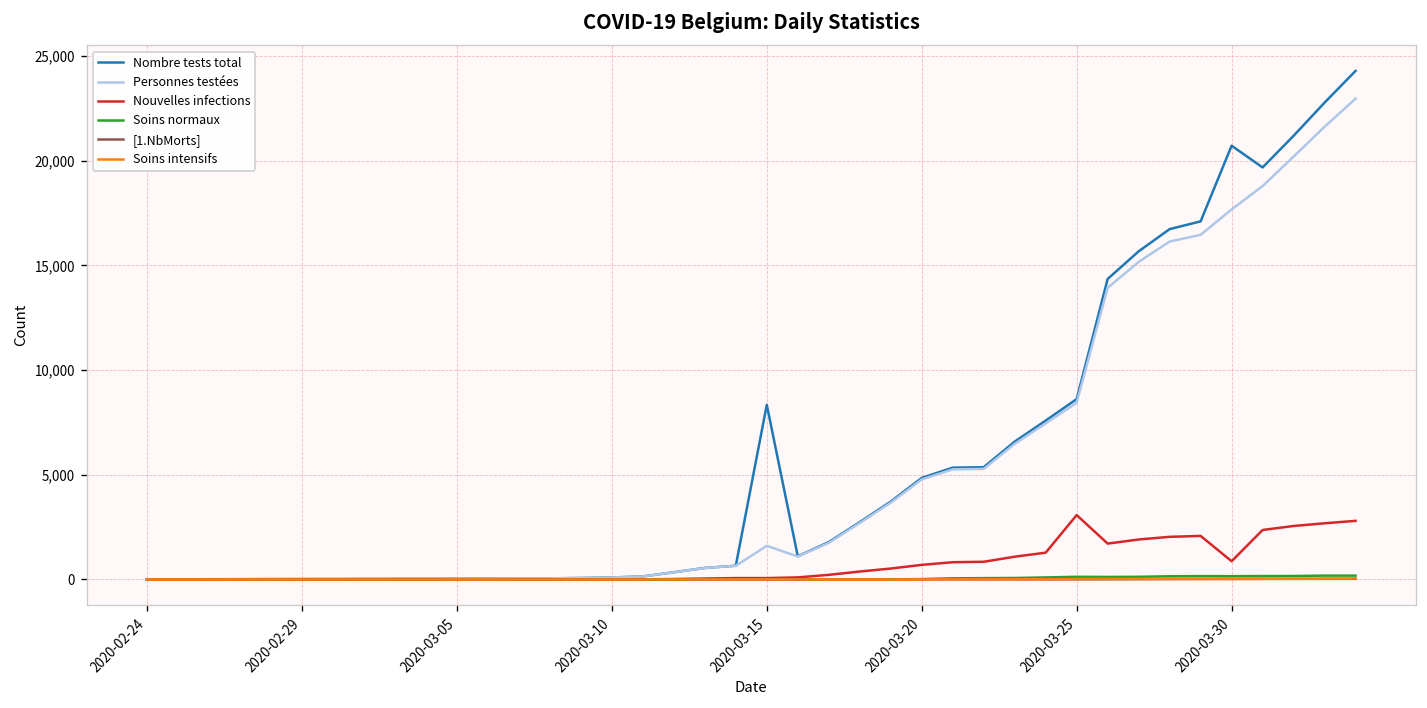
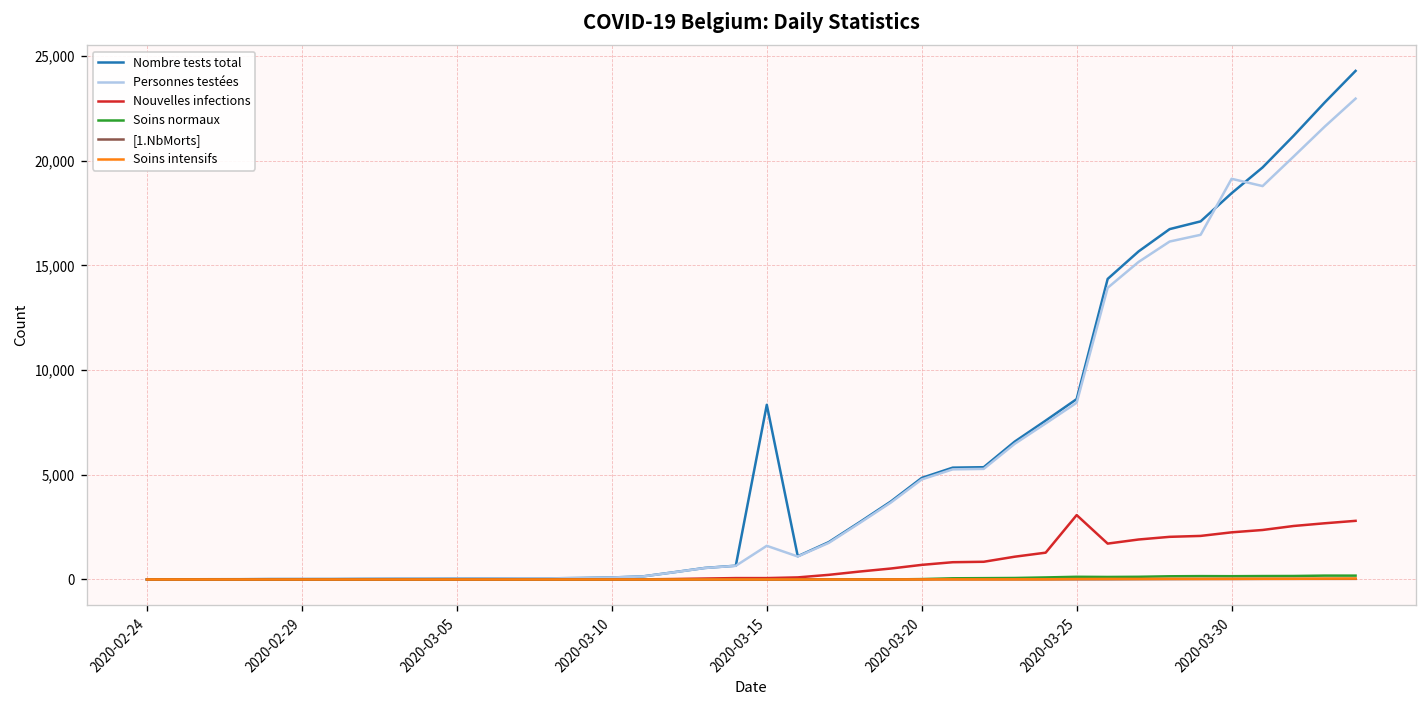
Nombre tests total, 2020-03-30: 20,700 -> 18,400
Personnes testées, 2020-03-30: 17,700 -> 19,100
Nouvelles infections, 2020-03-30: 900 -> 2,300
